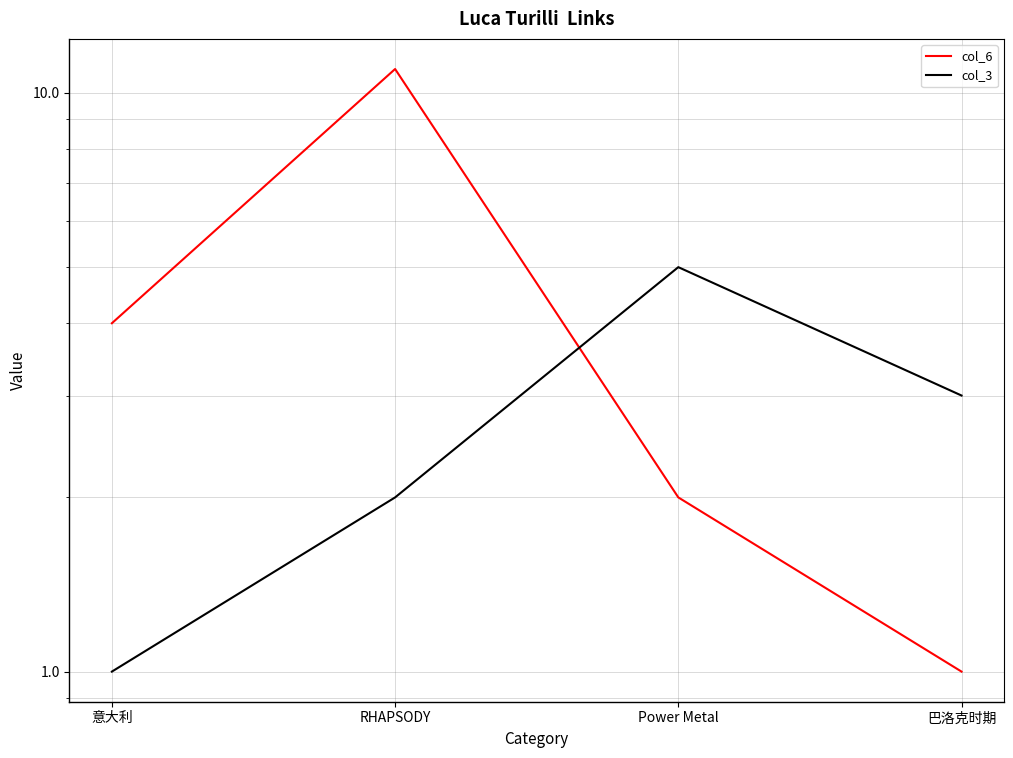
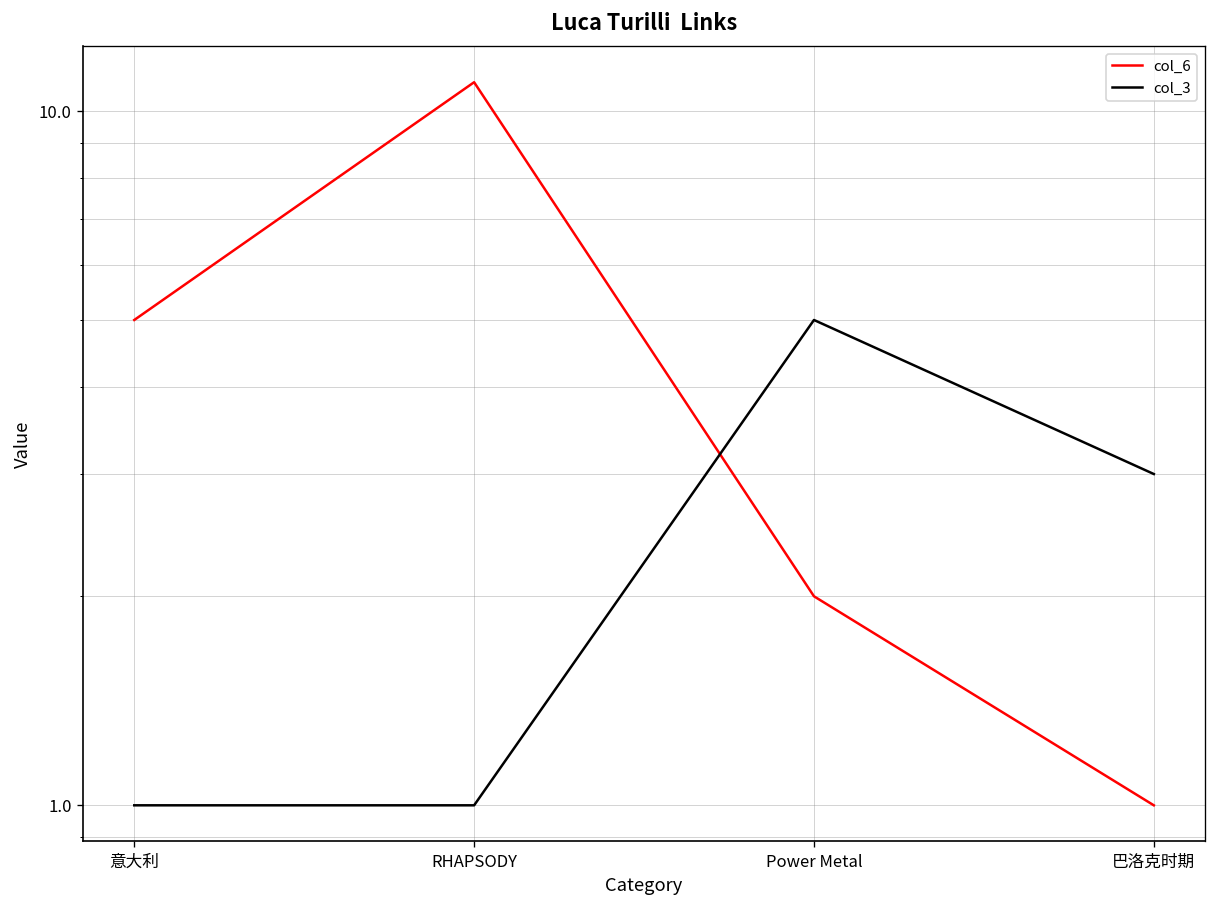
col_6, 意大利: 4 -> 5
col_3, RHAPSODY: 2 -> 1
